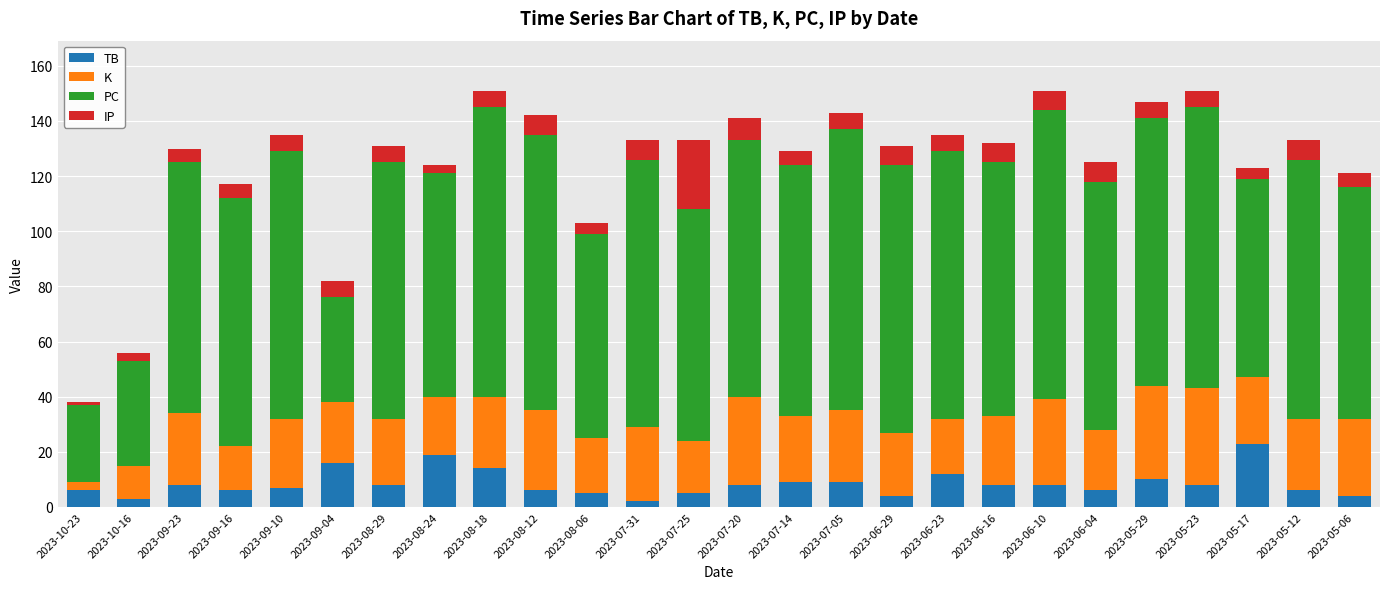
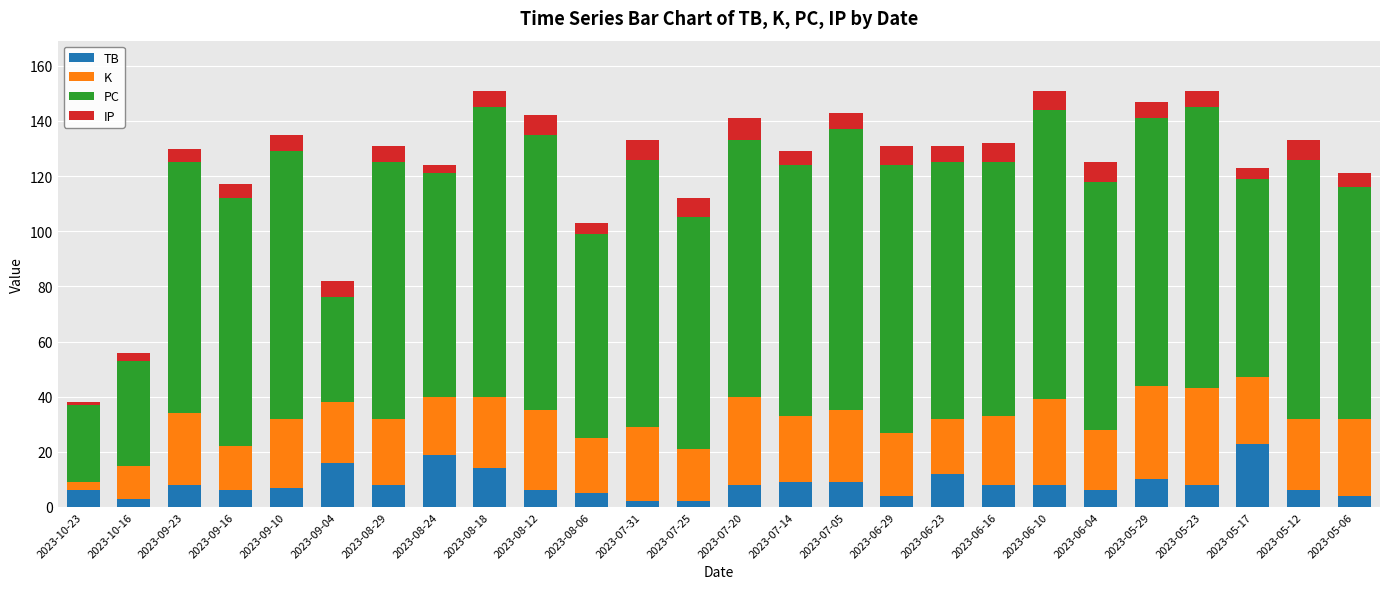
TB, 2023-07-25: 5 -> 2
IP, 2023-07-25: 25 -> 7
PC, 2023-06-23: 97 -> 93
